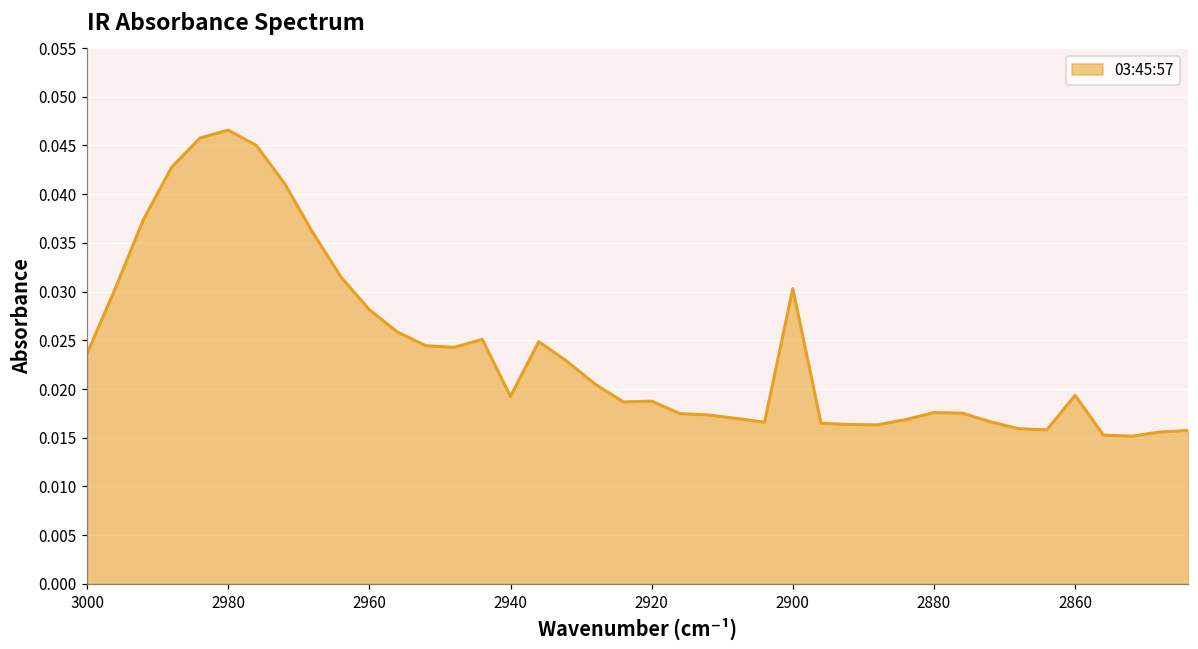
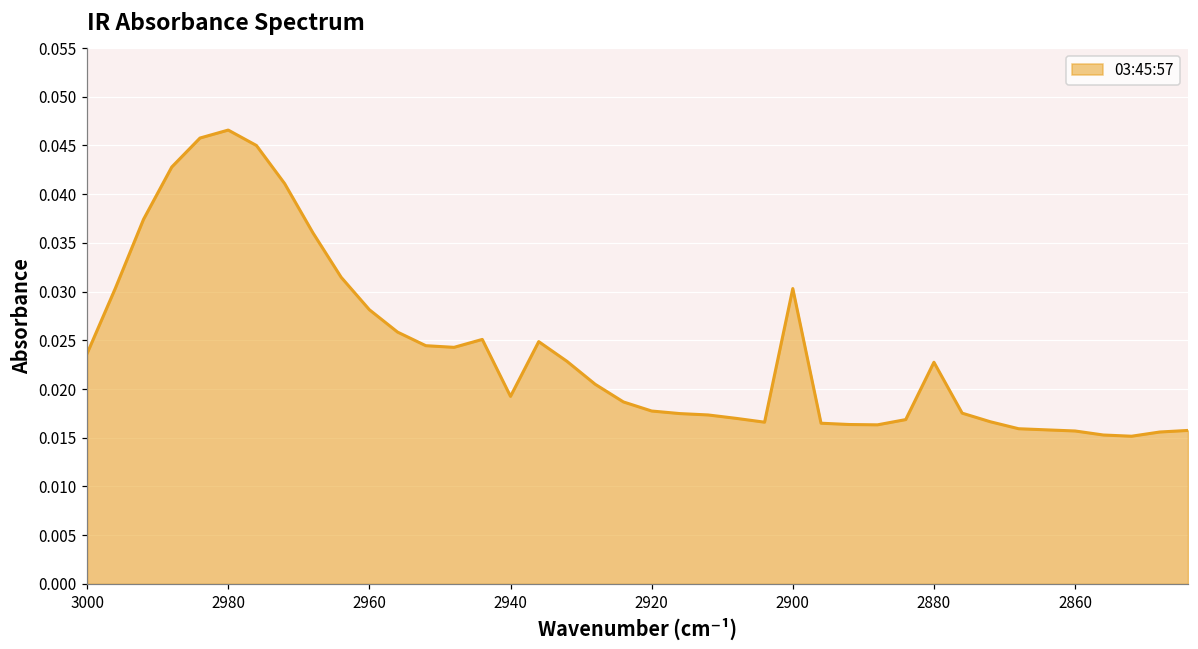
2920: 0.019 -> 0.018
2880: 0.018 -> 0.023
2860: 0.019 -> 0.016
